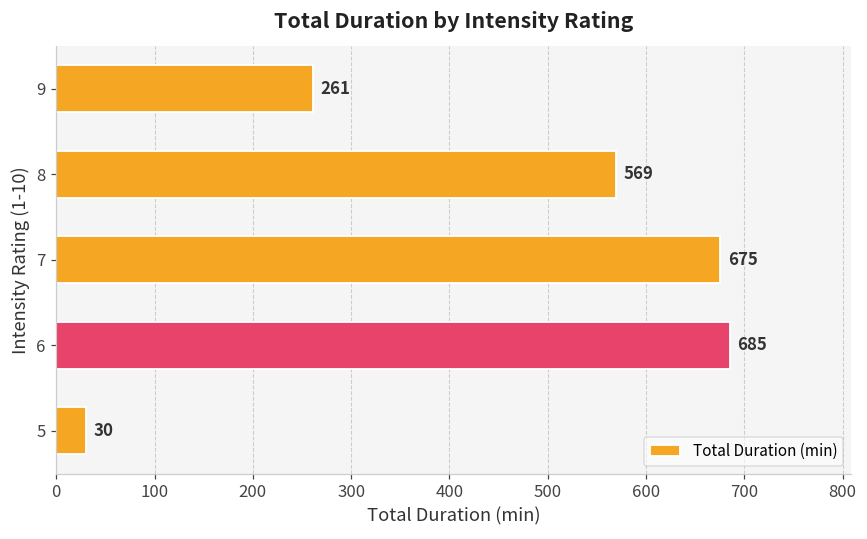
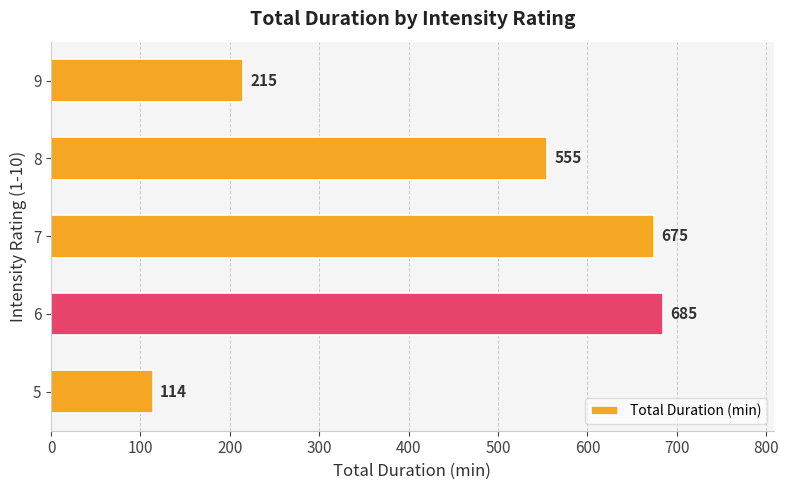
9: 261 -> 215
8: 569 -> 555
5: 30 -> 114
